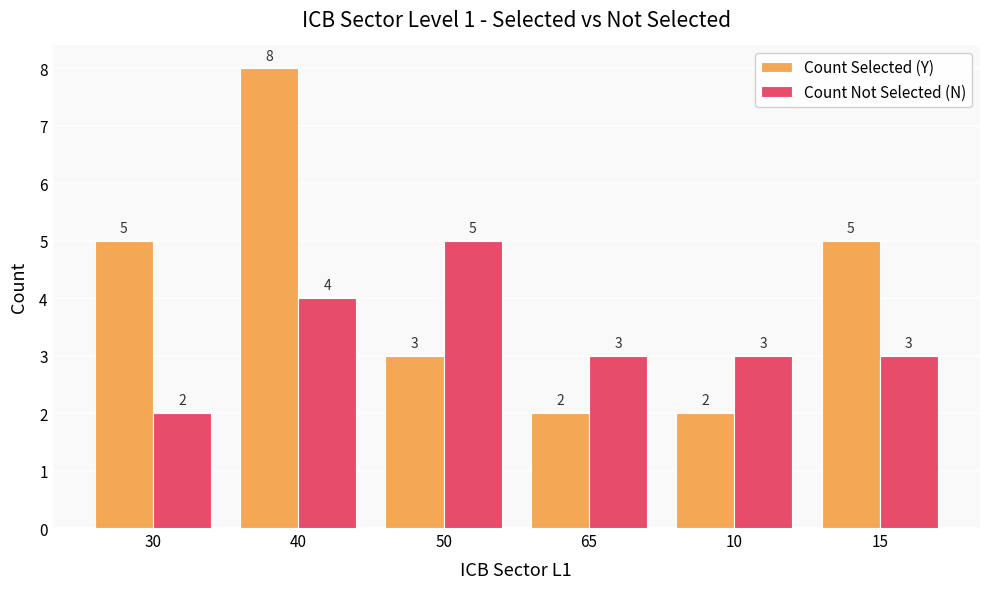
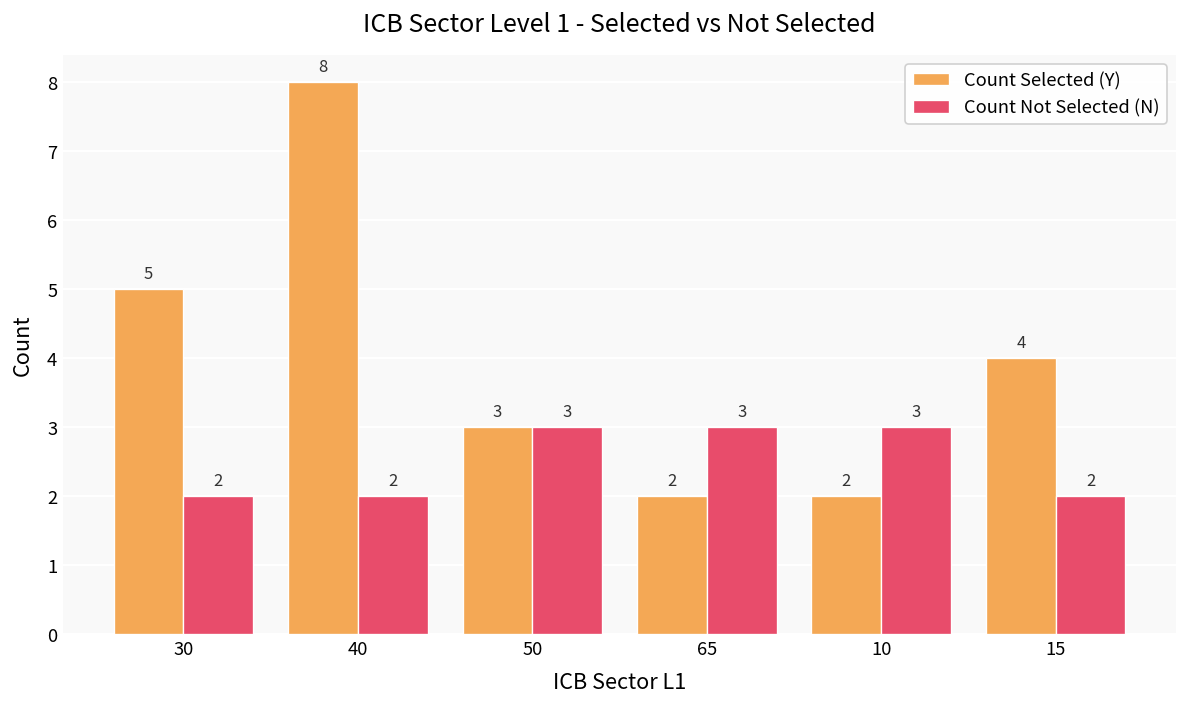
Count Not Selected (N), 40: 4 -> 2
Count Not Selected (N), 50: 5 -> 3
Count Selected (Y), 15: 5 -> 4
Count Not Selected (N), 15: 3 -> 2
